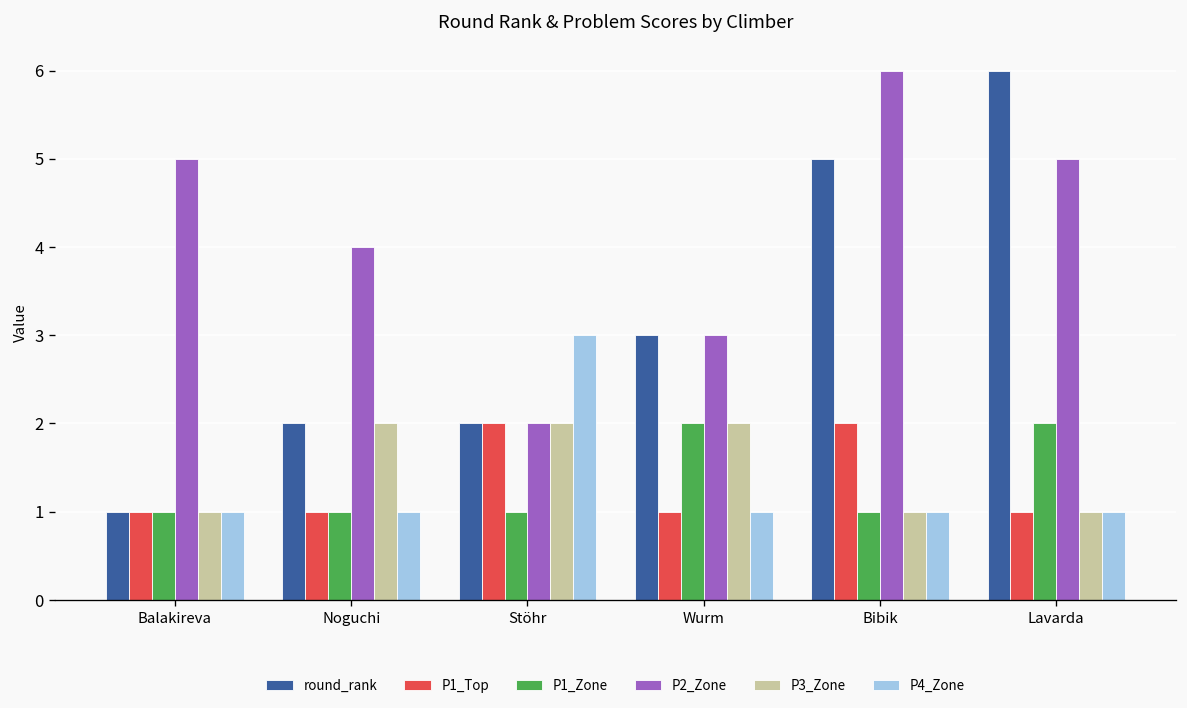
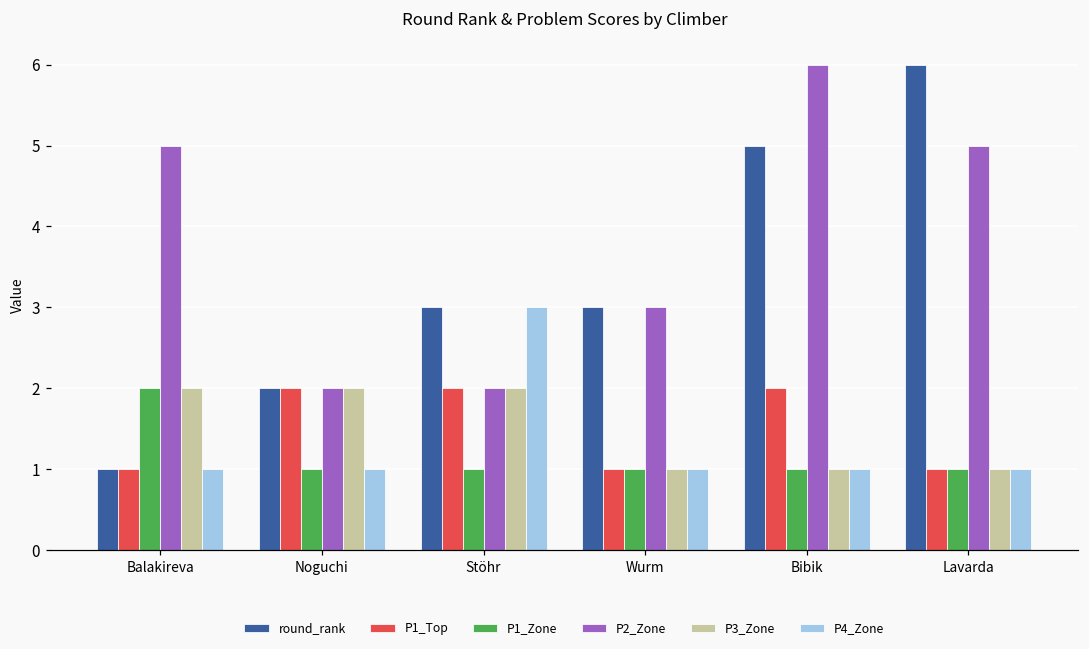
P1_Zone, Balakireva: 1 -> 2
P3_Zone, Balakireva: 1 -> 2
P1_Top, Noguchi: 1 -> 2
P2_Zone, Noguchi: 4 -> 2
round_rank, Stöhr: 2 -> 3
P1_Zone, Wurm: 2 -> 1
P3_Zone, Wurm: 2 -> 1
P1_Zone, Lavarda: 2 -> 1
